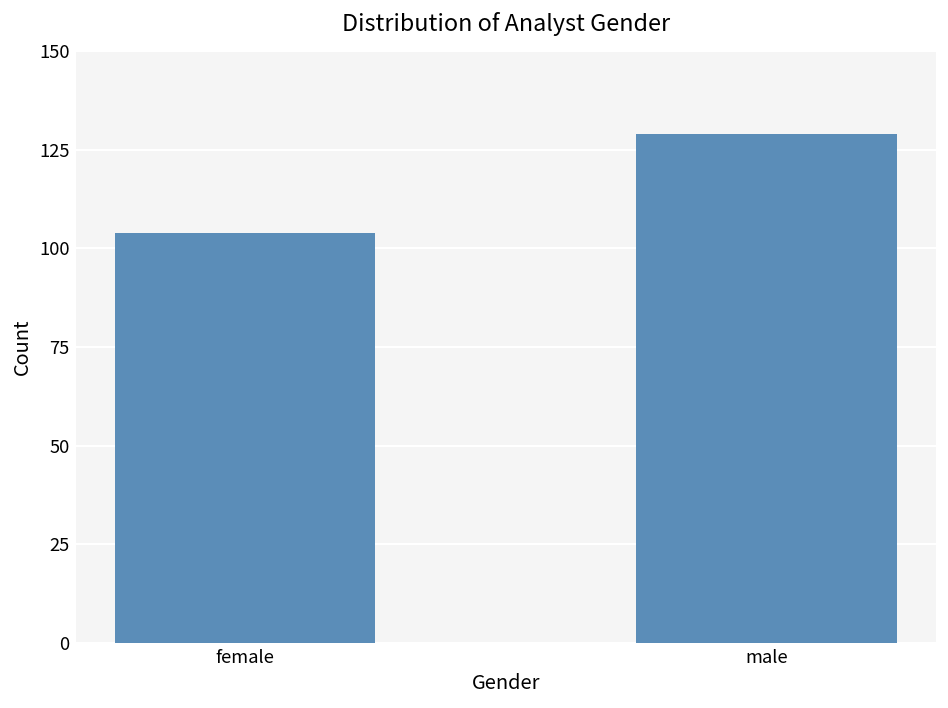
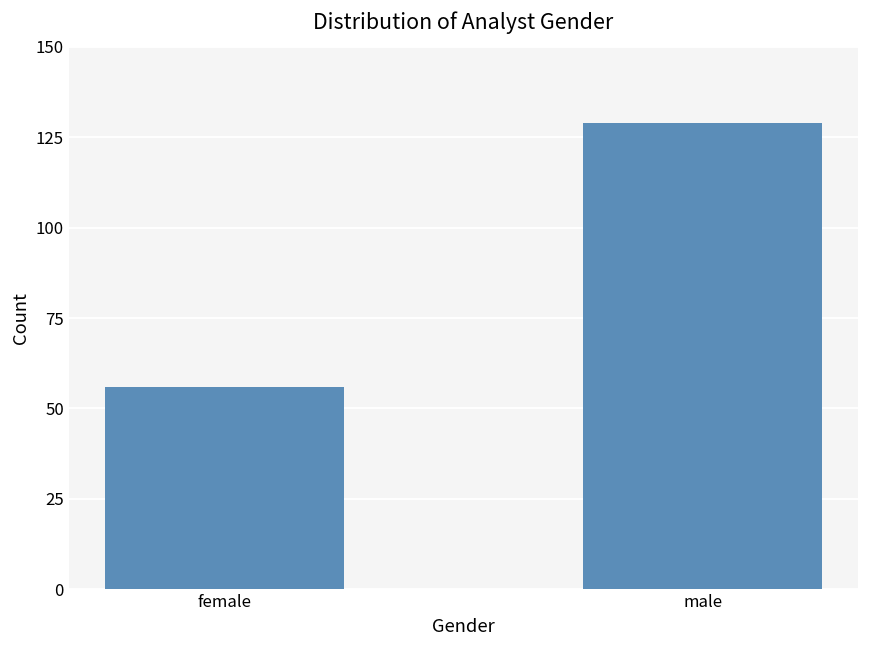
female: 104 -> 56
